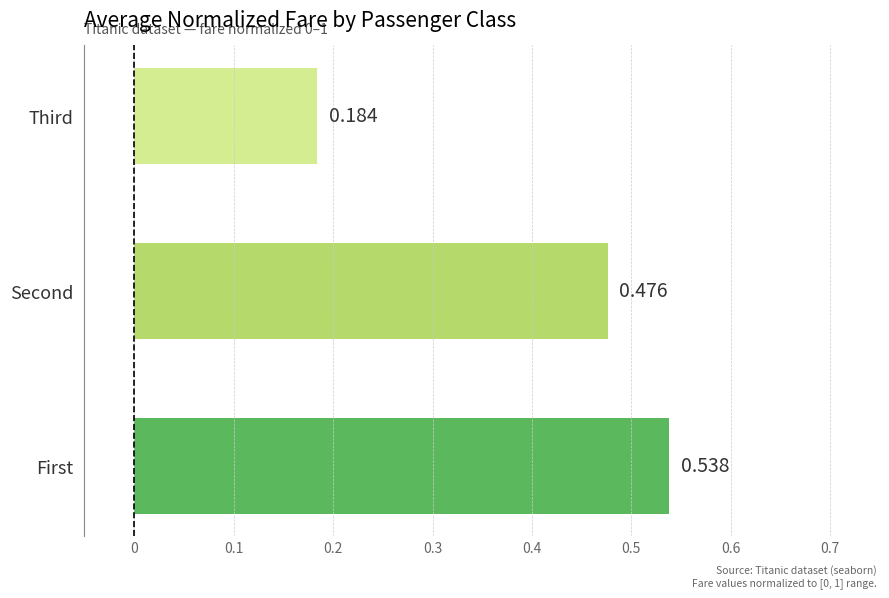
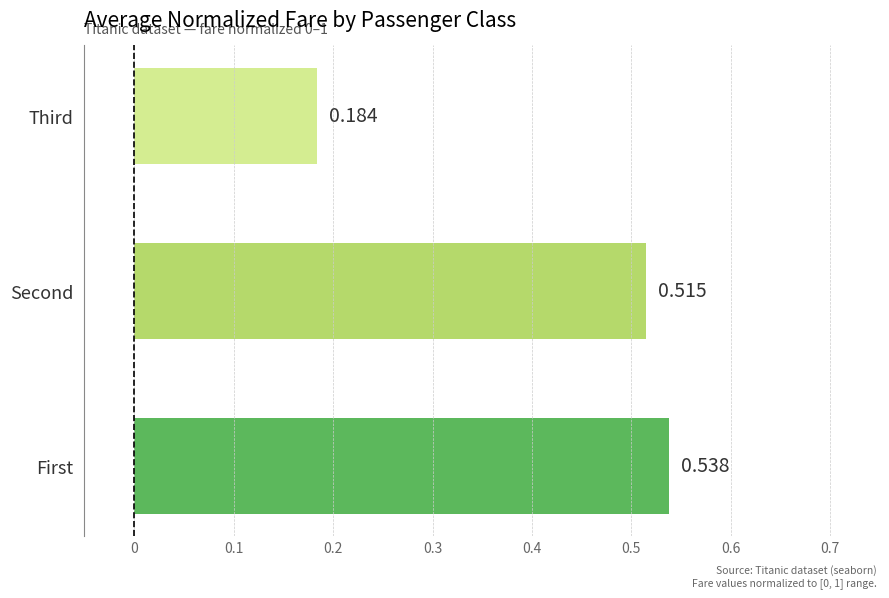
Second: 0.476 -> 0.515
